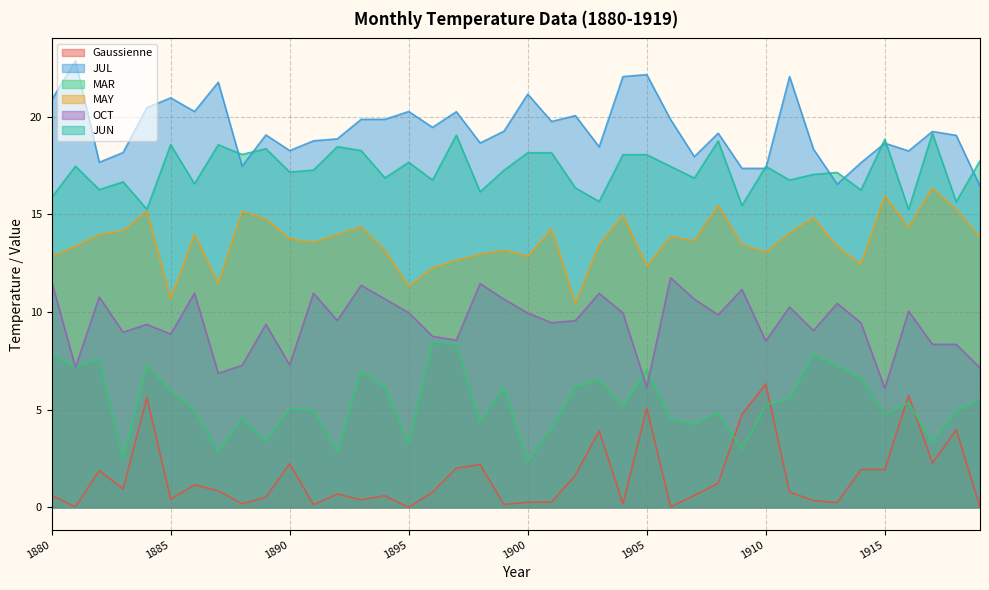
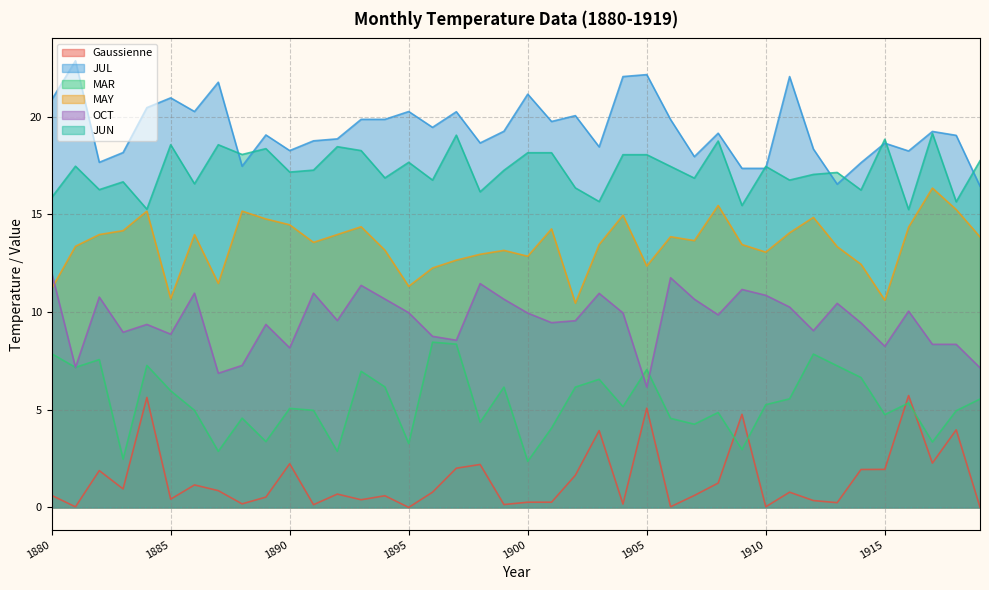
MAY, 1880: 12.9 -> 11.2
OCT, 1880: 11.6 -> 12.0
MAY, 1890: 13.8 -> 14.5
OCT, 1890: 7.3 -> 8.2
Gaussienne, 1910: 6.3 -> 0.0
OCT, 1910: 8.5 -> 10.9
MAY, 1915: 16.0 -> 10.6
OCT, 1915: 6.1 -> 8.3
